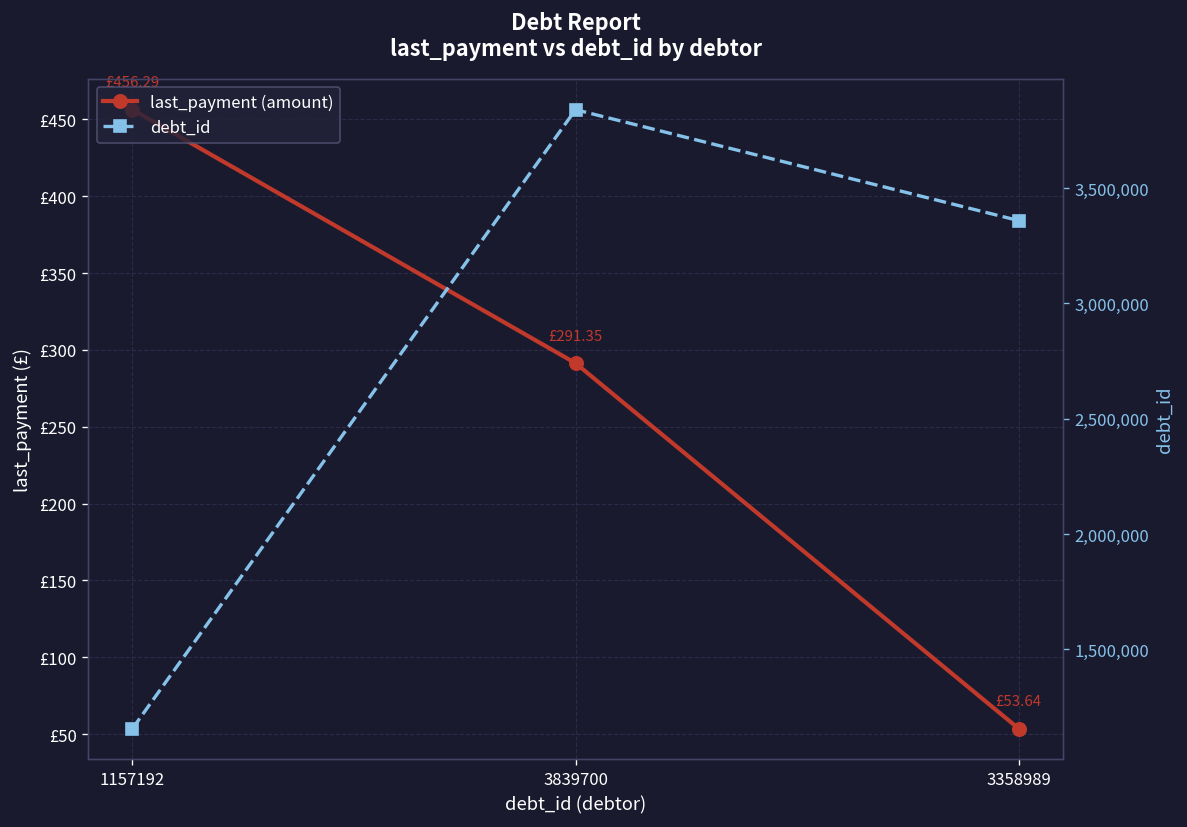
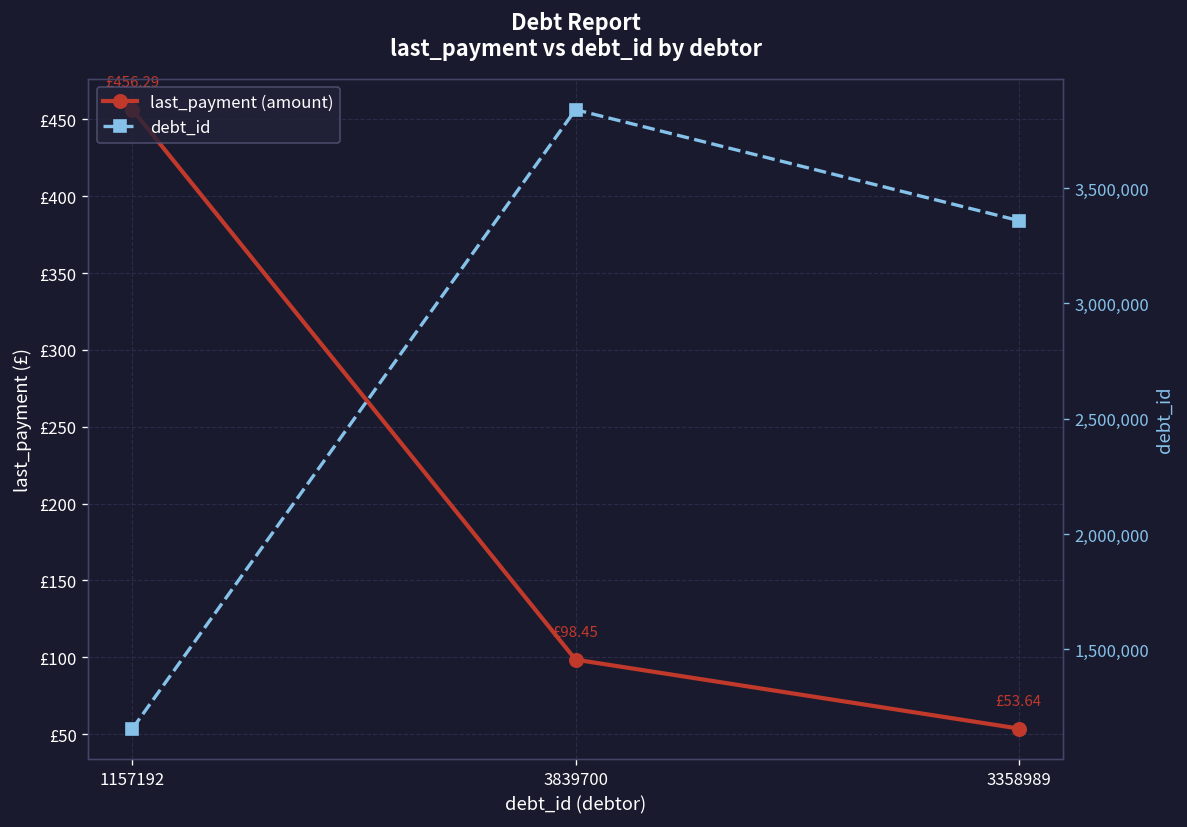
last_payment (amount), 3839700: £291.35 -> £98.45
